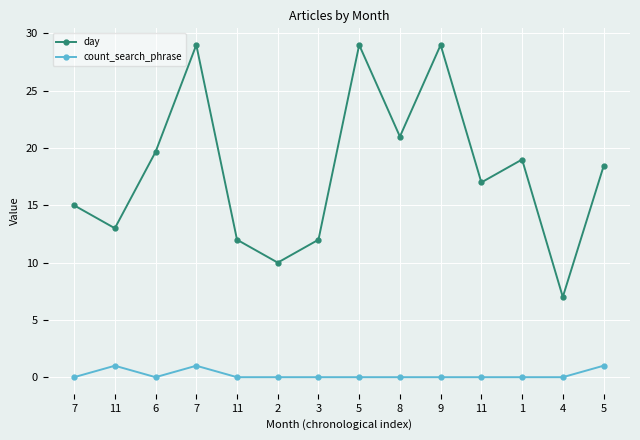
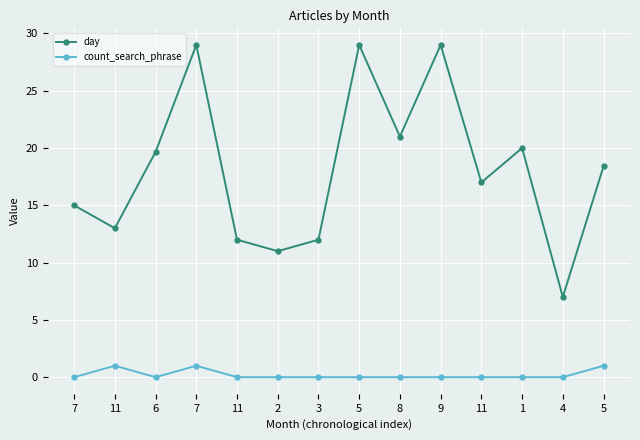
day, 2: 10 -> 11
day, 1: 19 -> 20
